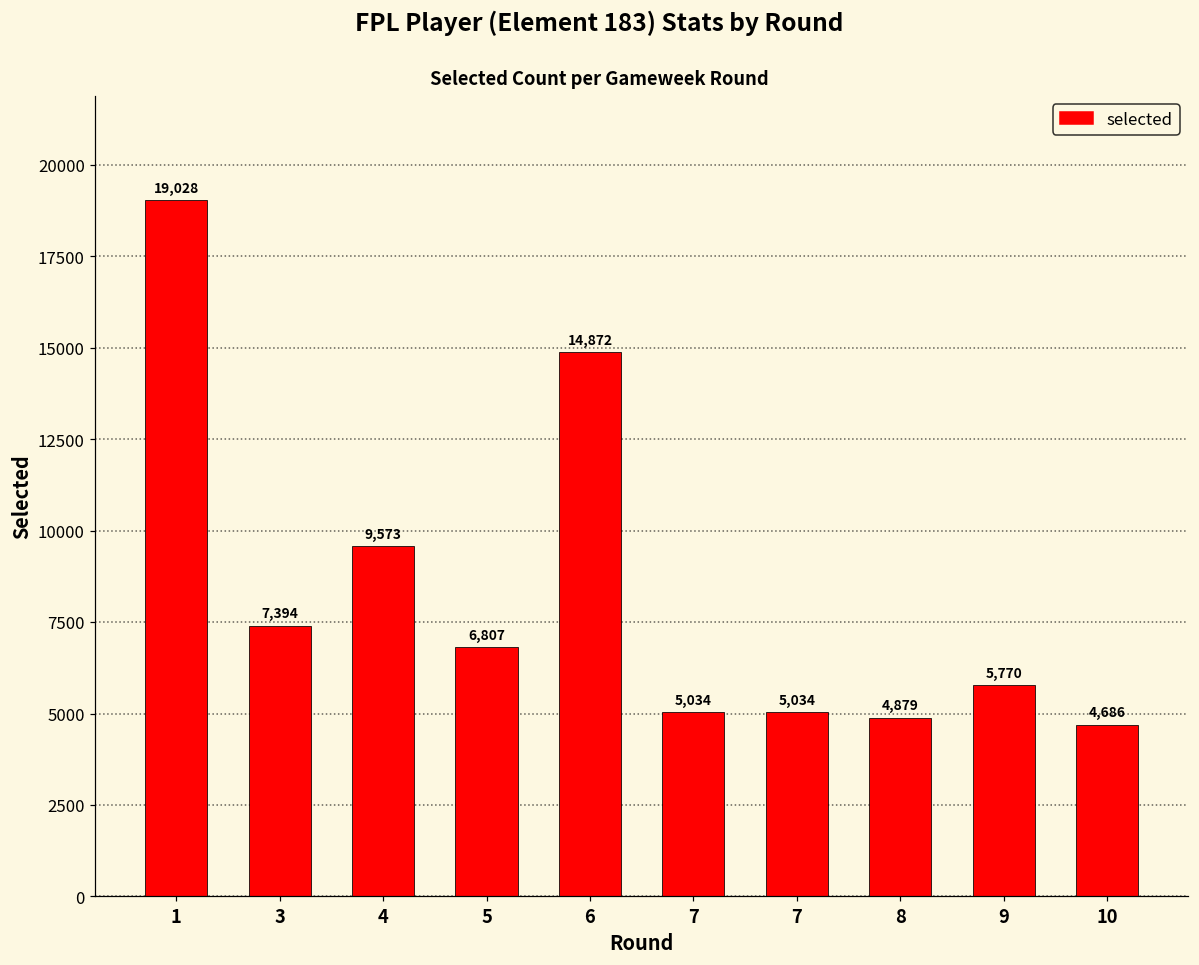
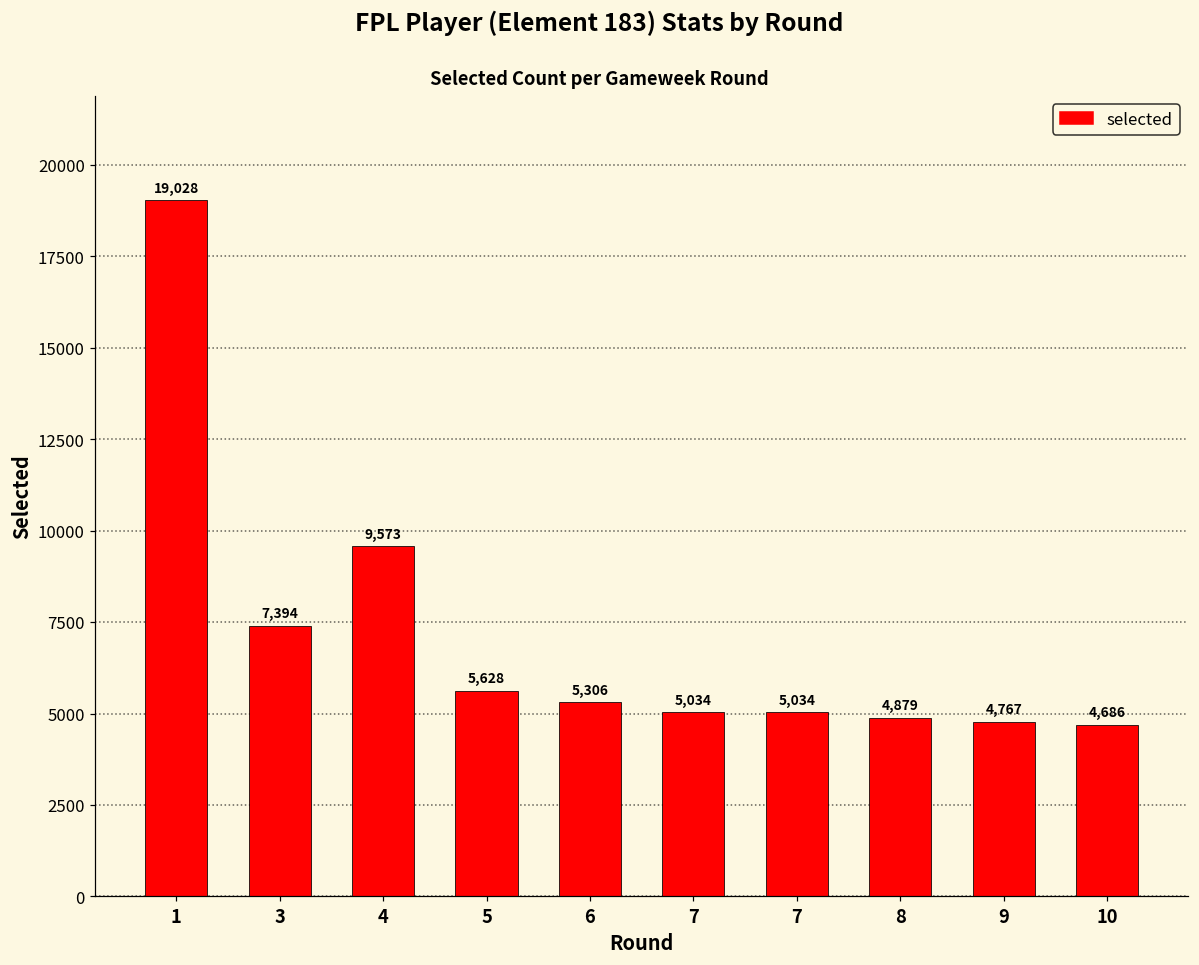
5: 6,807 -> 5,628
6: 14,872 -> 5,306
9: 5,770 -> 4,767
